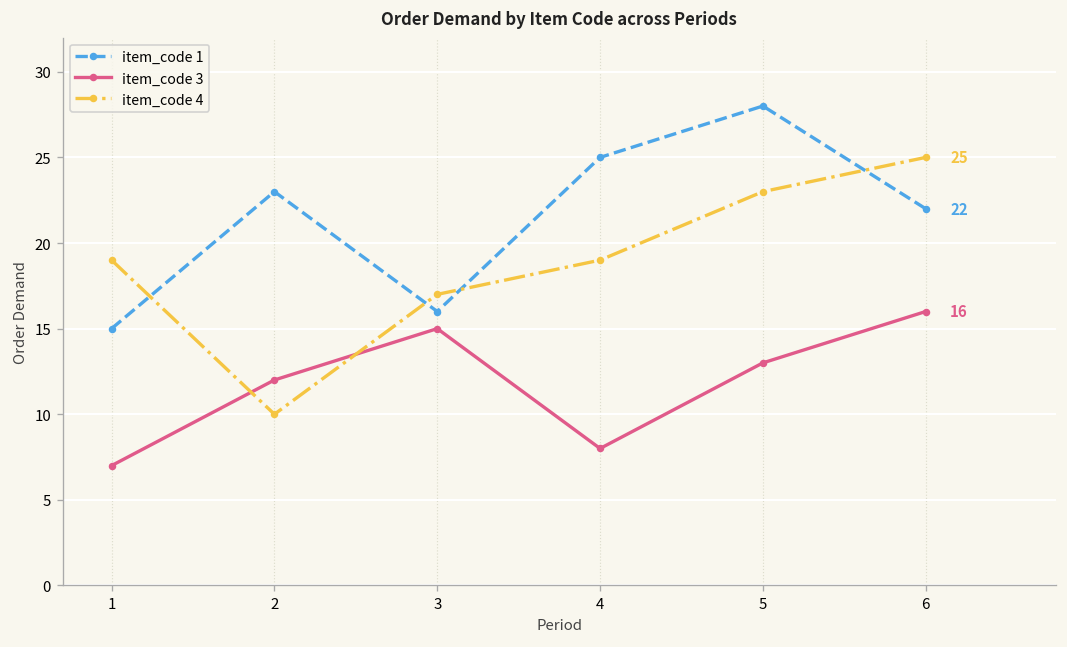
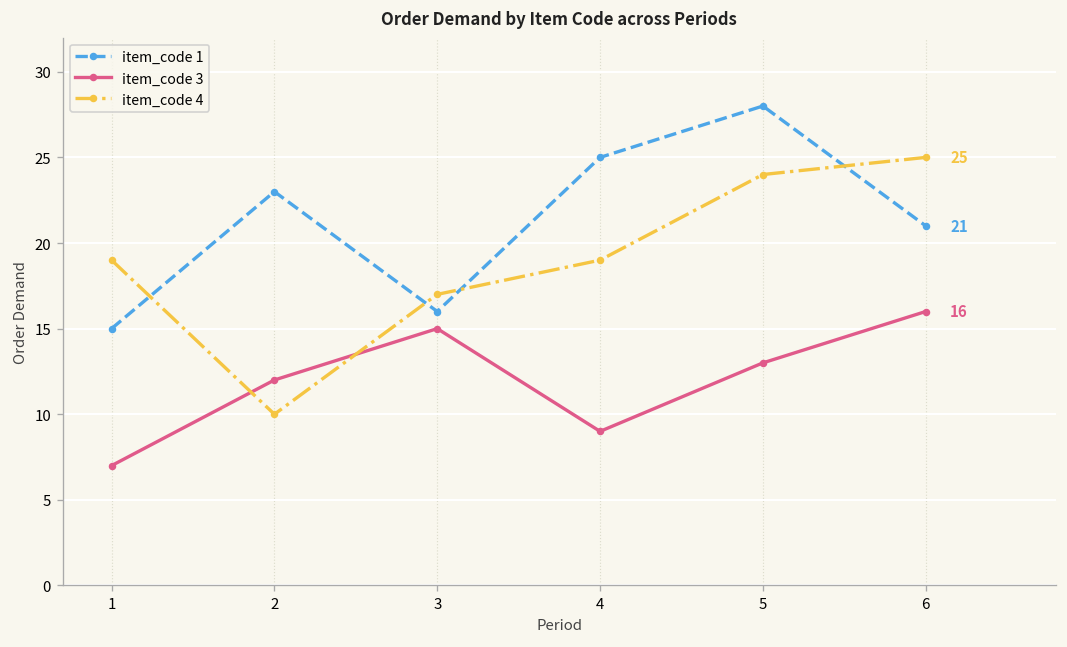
item_code 3, 4: 8 -> 9
item_code 4, 5: 23 -> 24
item_code 1, 6: 22 -> 21
